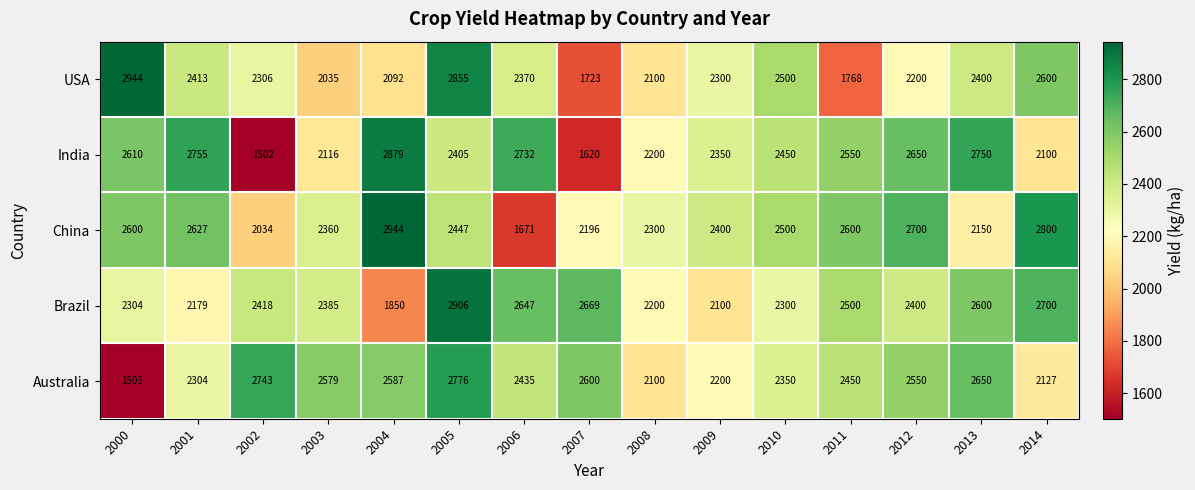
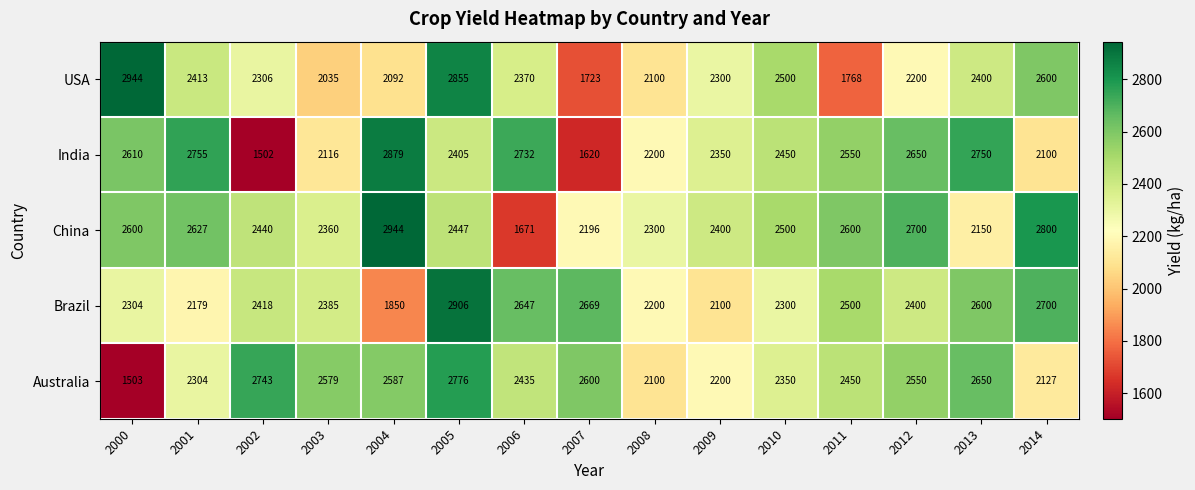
China, 2002: 2034 -> 2440
